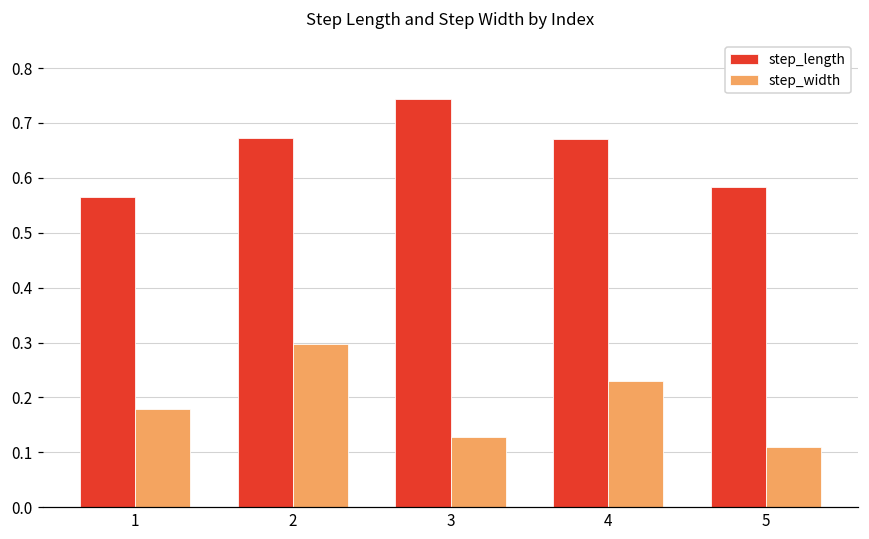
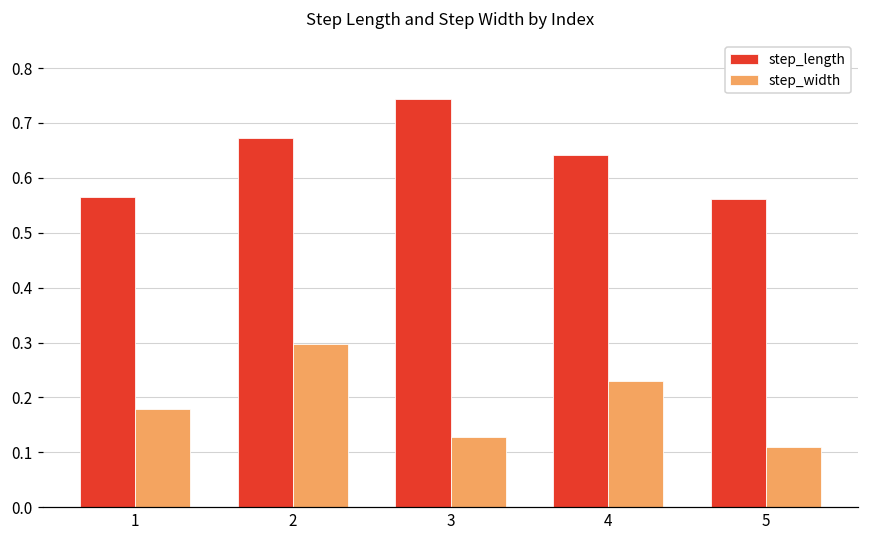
step_length, 4: 0.67 -> 0.64
step_length, 5: 0.58 -> 0.56
